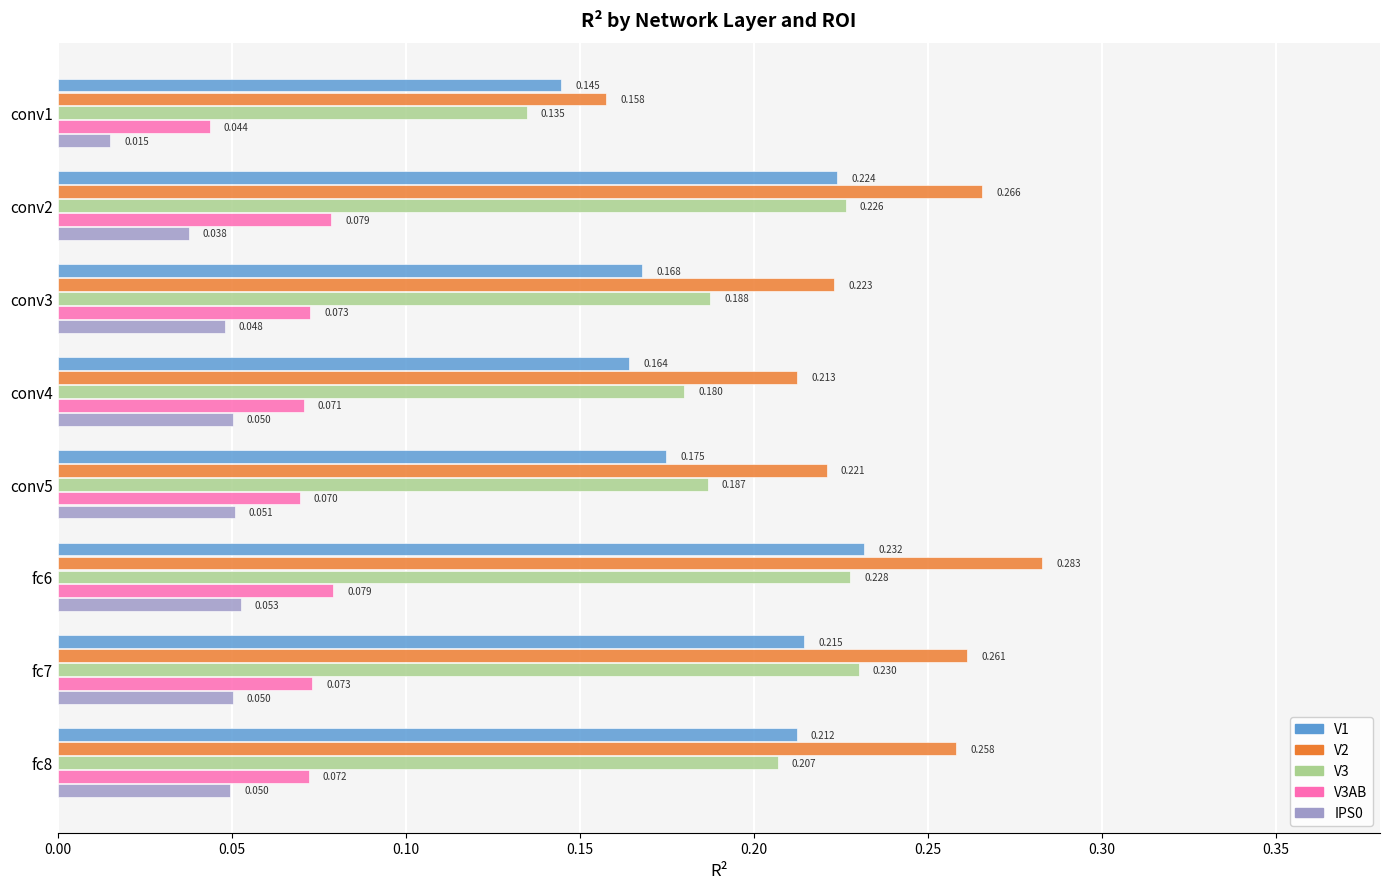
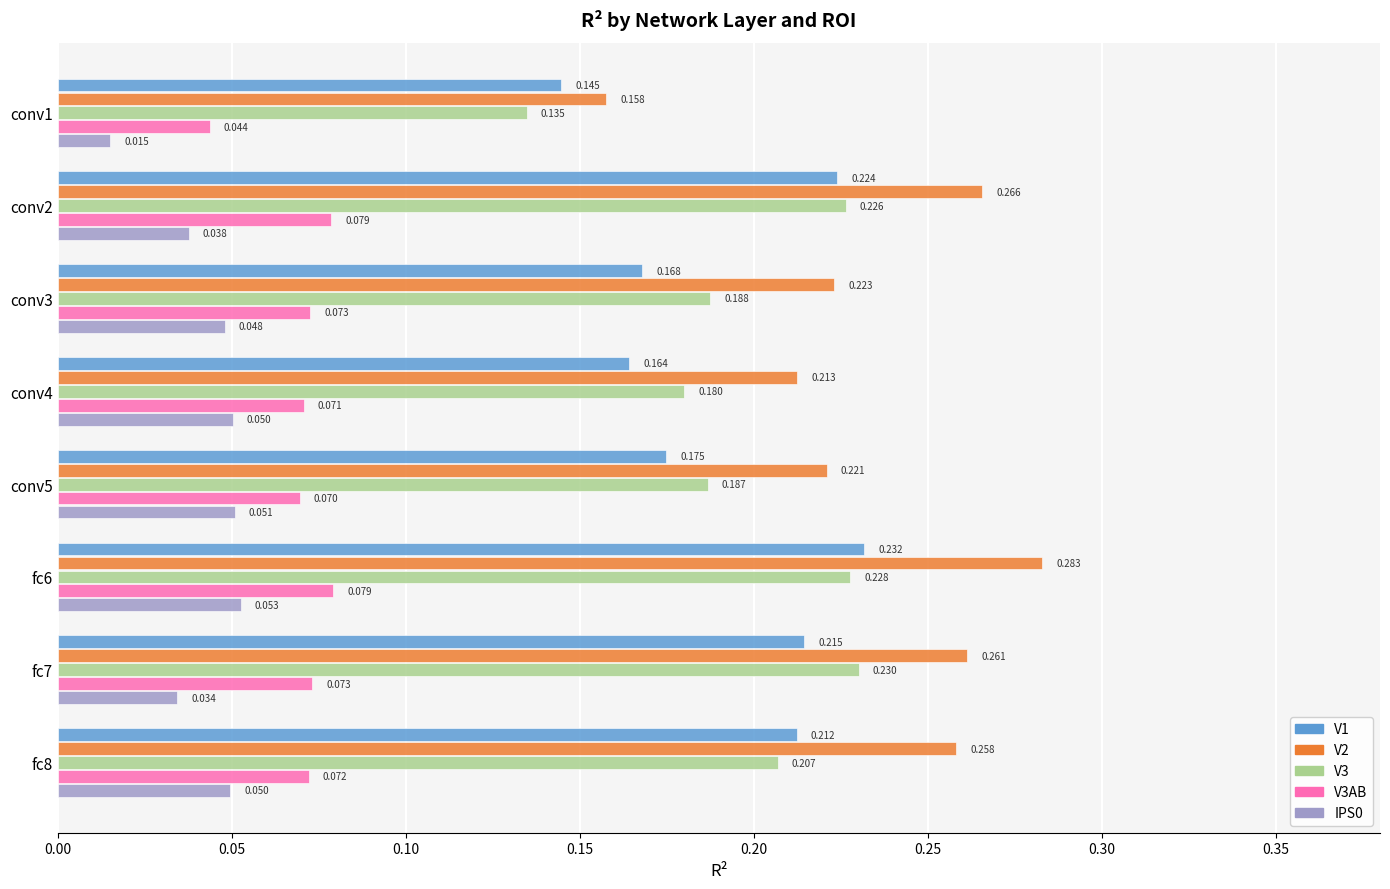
IPS0, fc7: 0.050 -> 0.034
